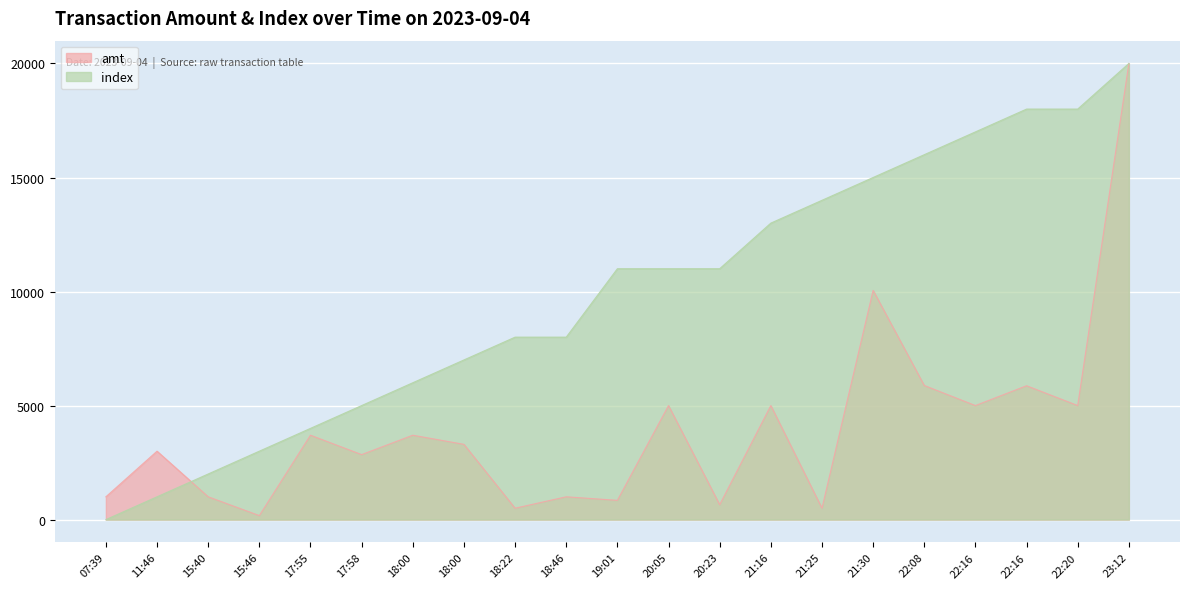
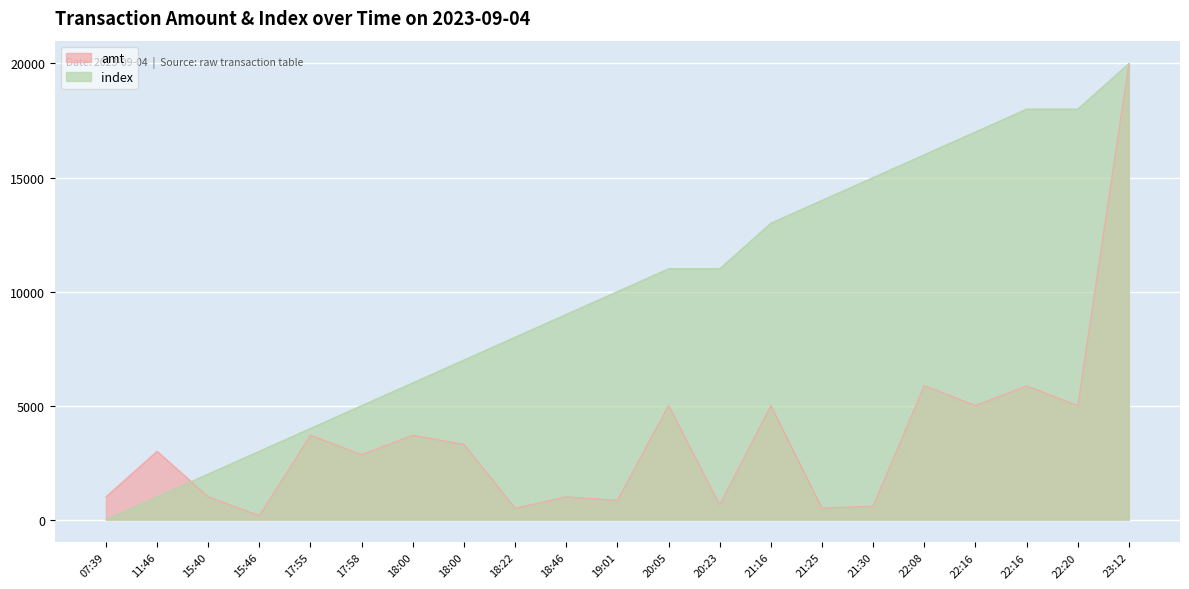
index, 18:46: 8000 -> 9000
index, 19:01: 11000 -> 10000
amt, 21:30: 10100 -> 600
